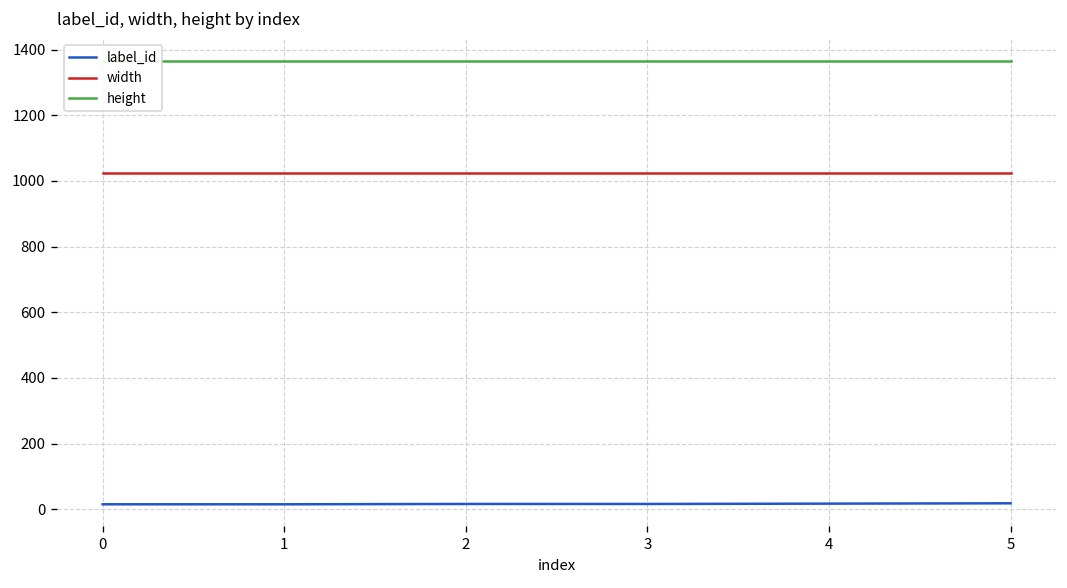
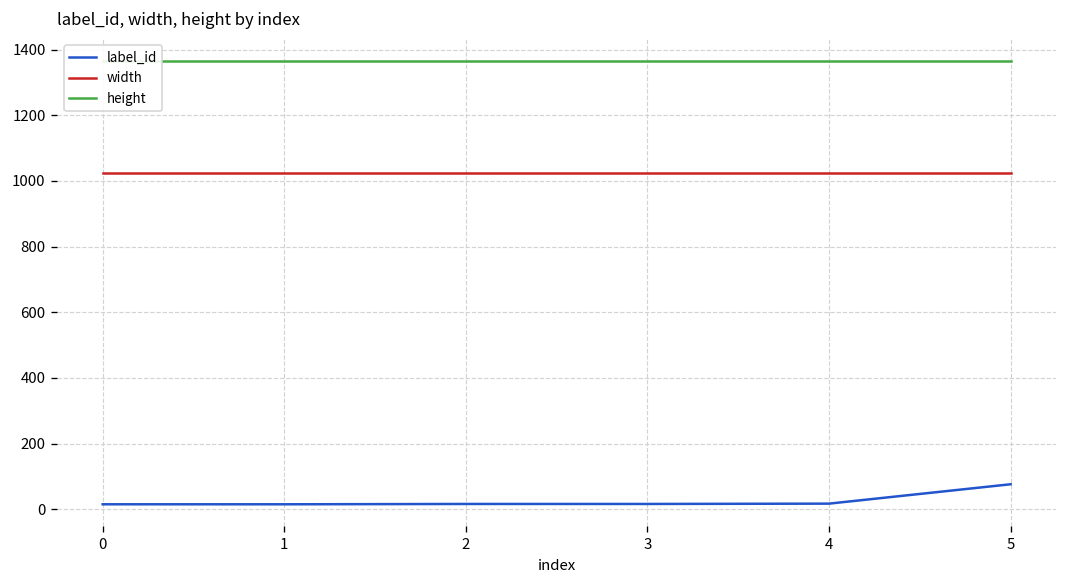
label_id, 5: 20 -> 80
